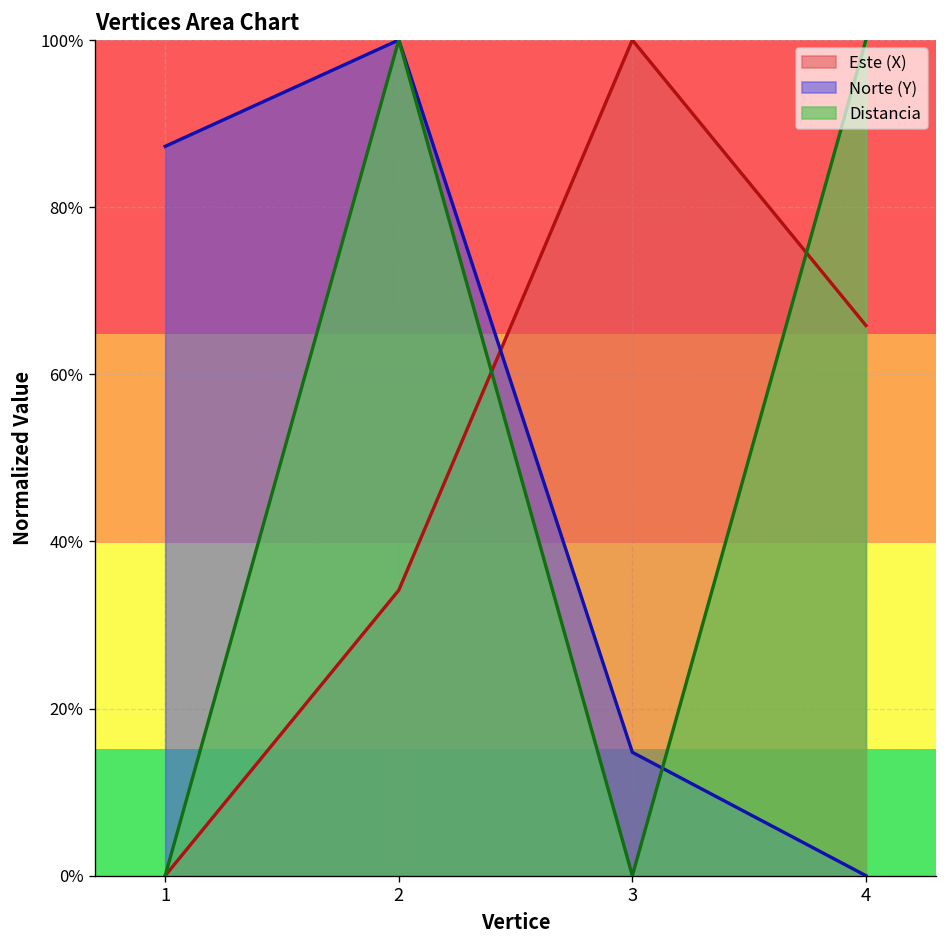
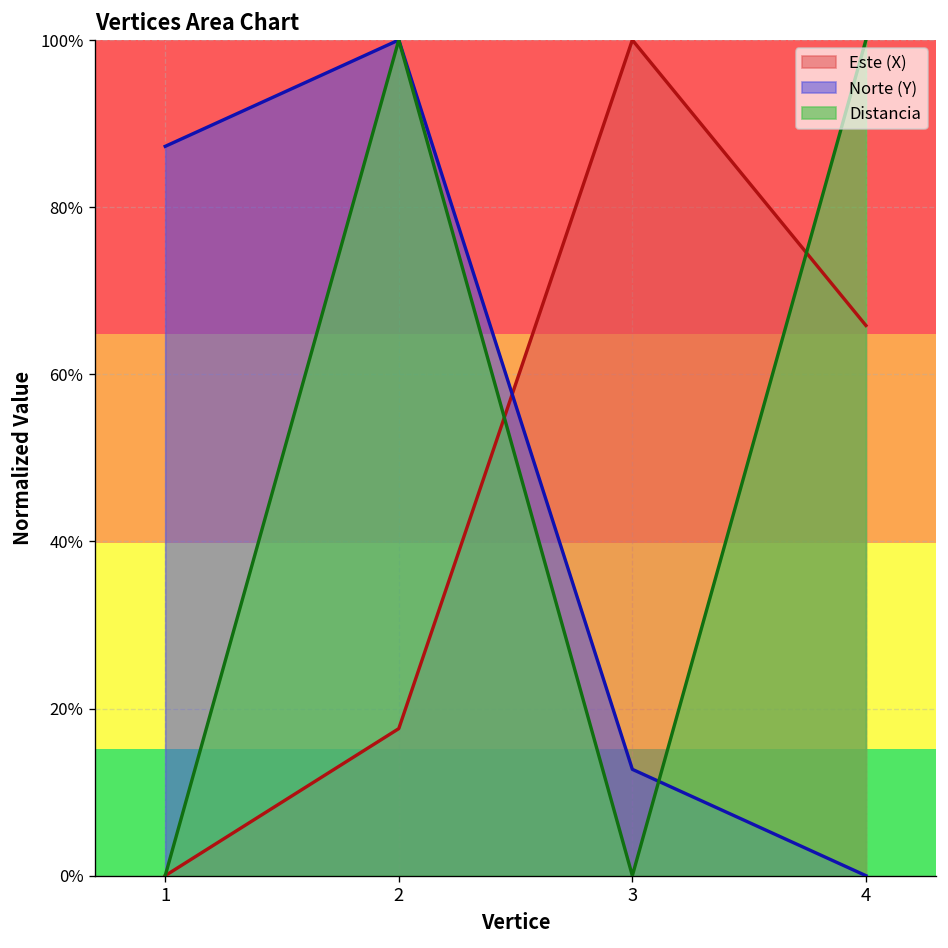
Este (X), 2: 34% -> 18%
Norte (Y), 3: 15% -> 13%
